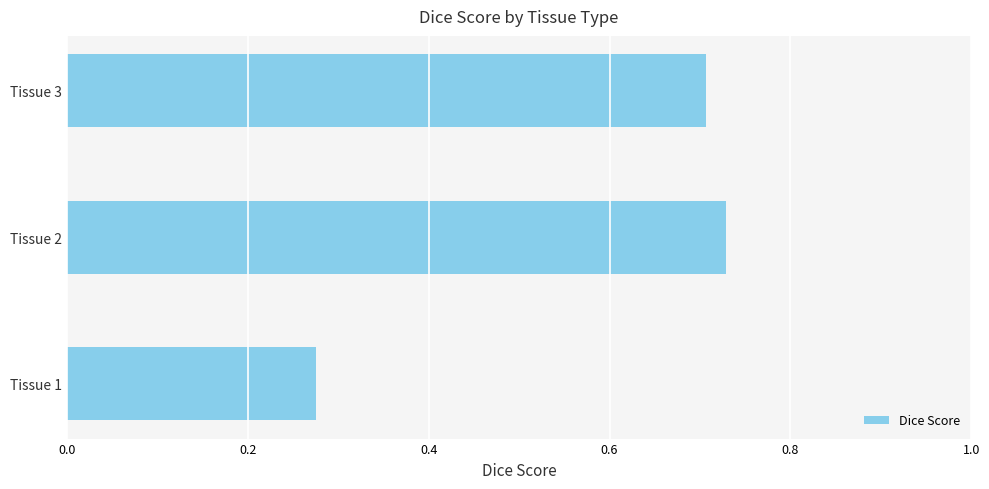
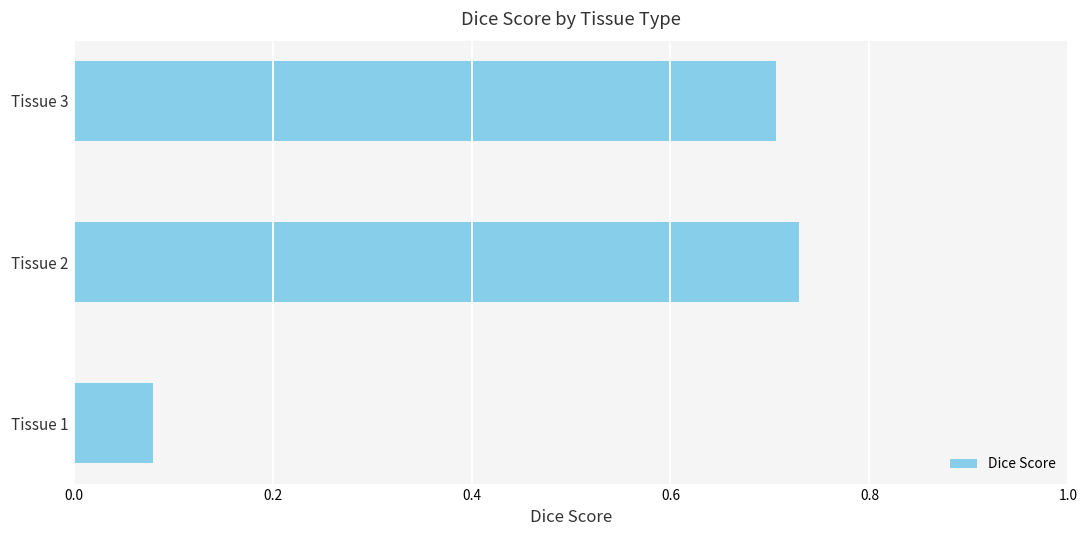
Tissue 1: 0.28 -> 0.08
